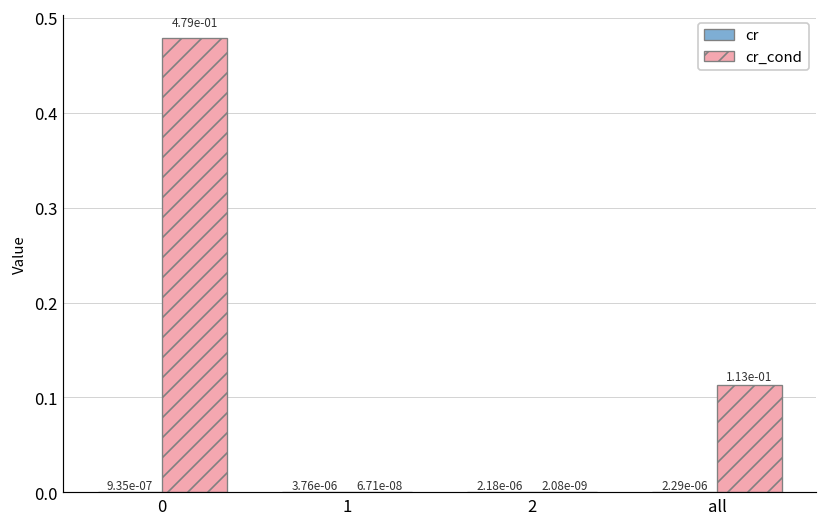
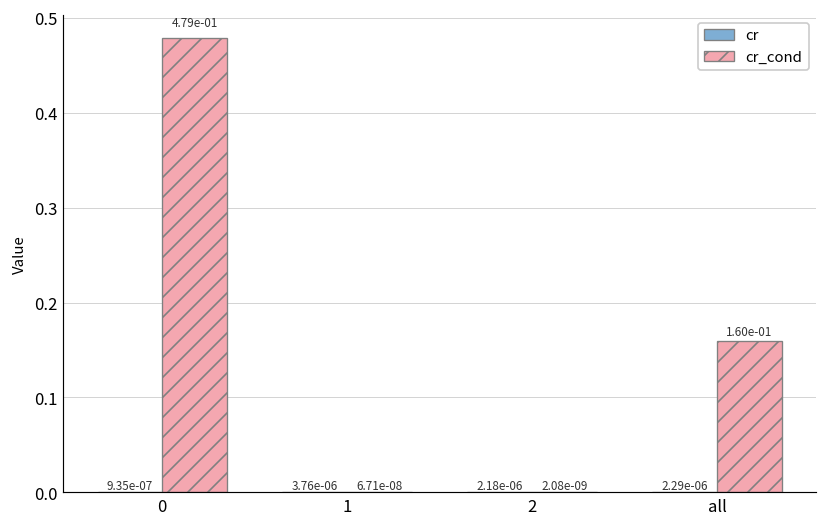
cr_cond, all: 1.13e-01 -> 1.60e-01
